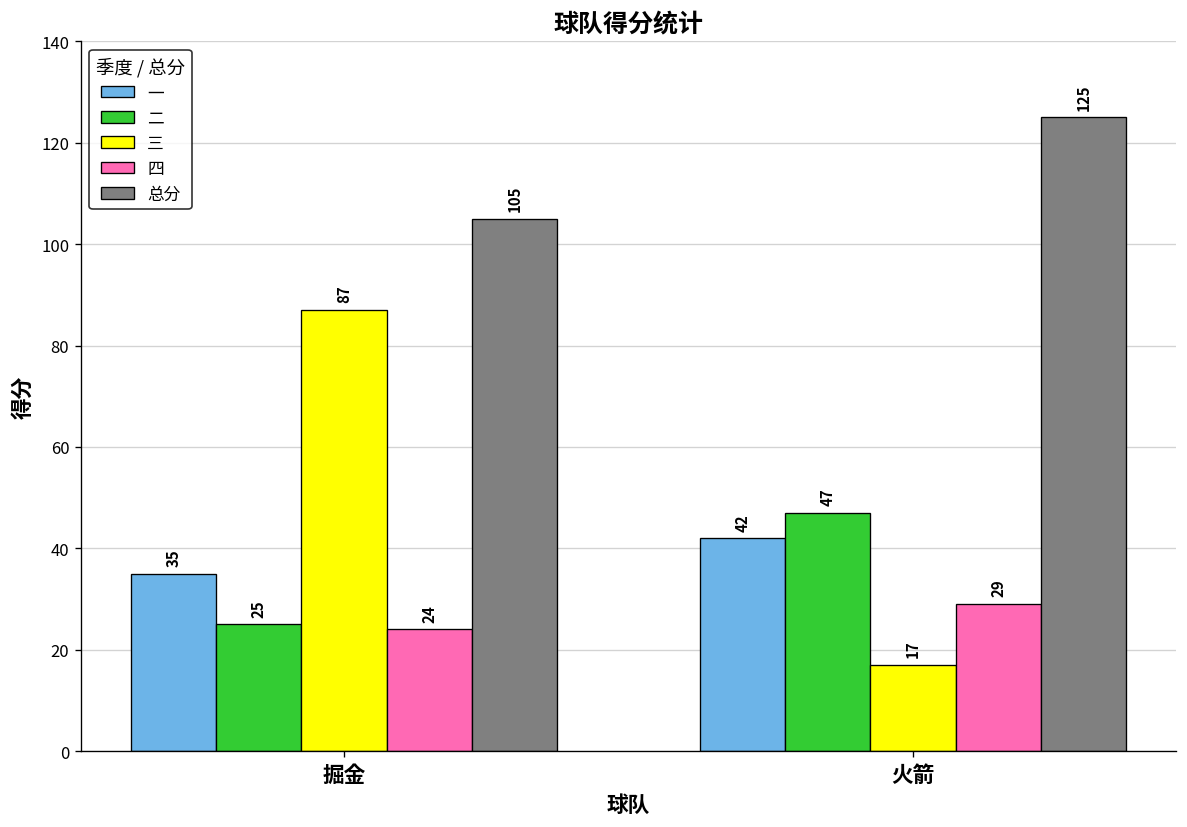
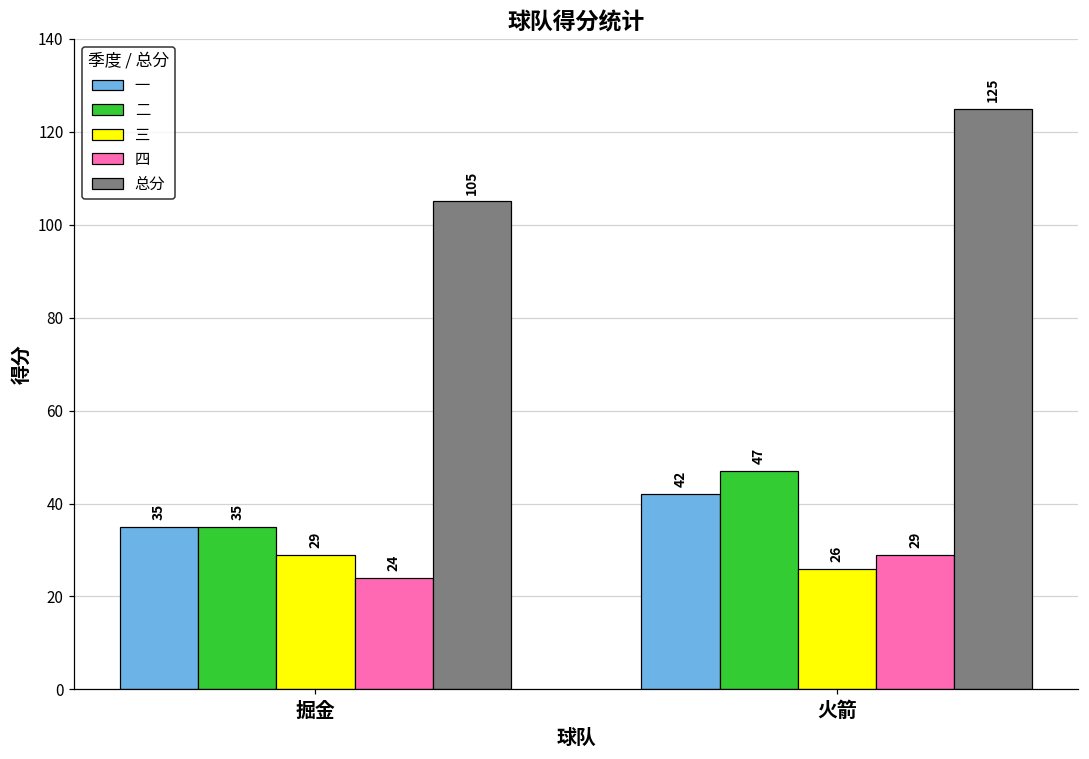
二, 掘金: 25 -> 35
三, 掘金: 87 -> 29
三, 火箭: 17 -> 26
